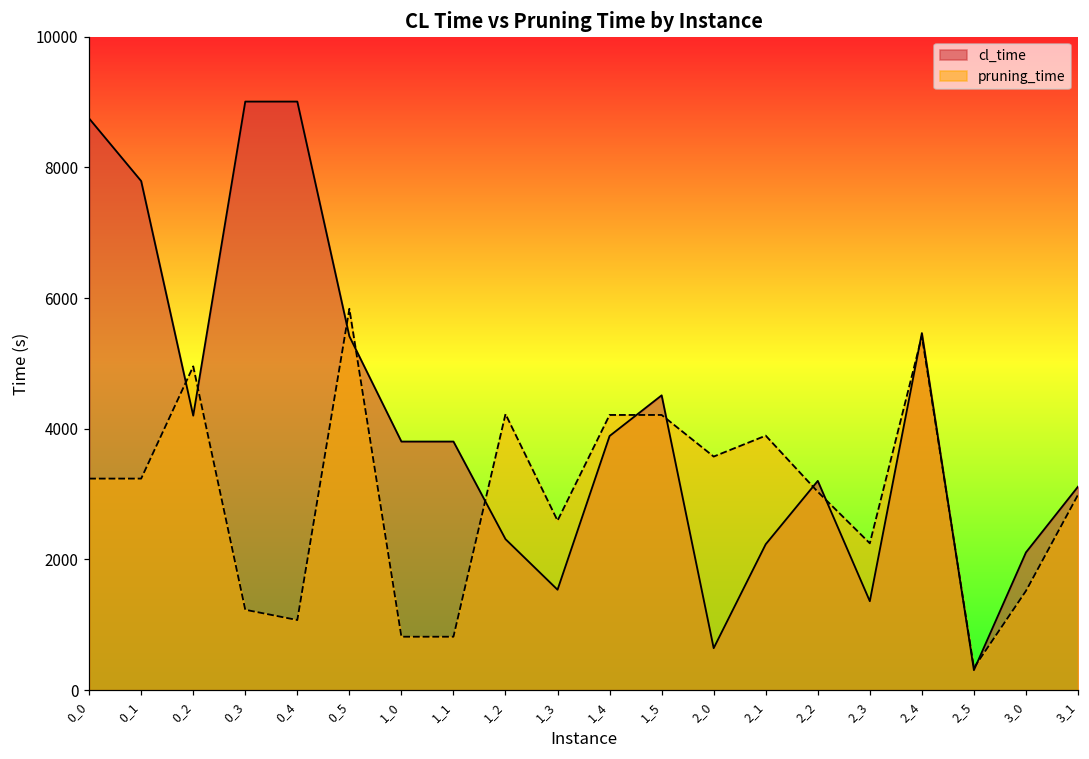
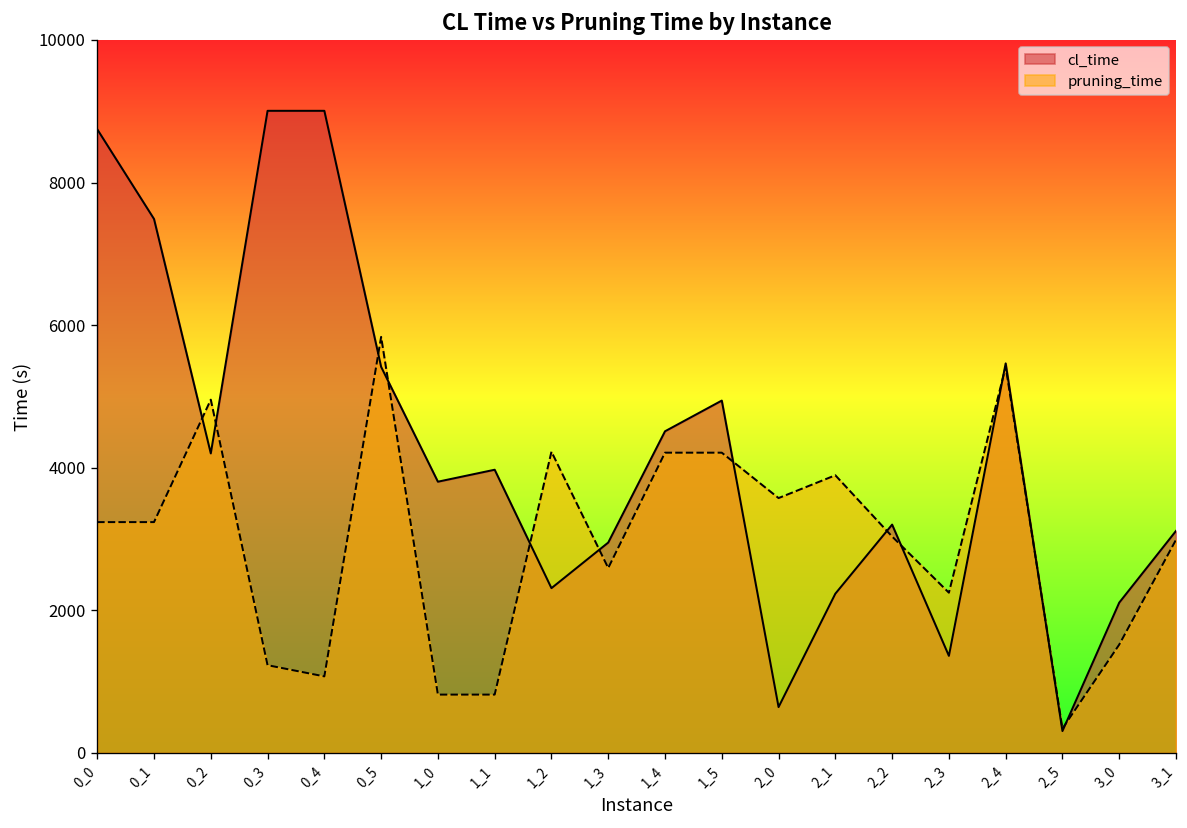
cl_time, 0_1: 7800 -> 7500
cl_time, 1_1: 3800 -> 4000
cl_time, 1_3: 1500 -> 3000
cl_time, 1_4: 3900 -> 4500
cl_time, 1_5: 4500 -> 4900
